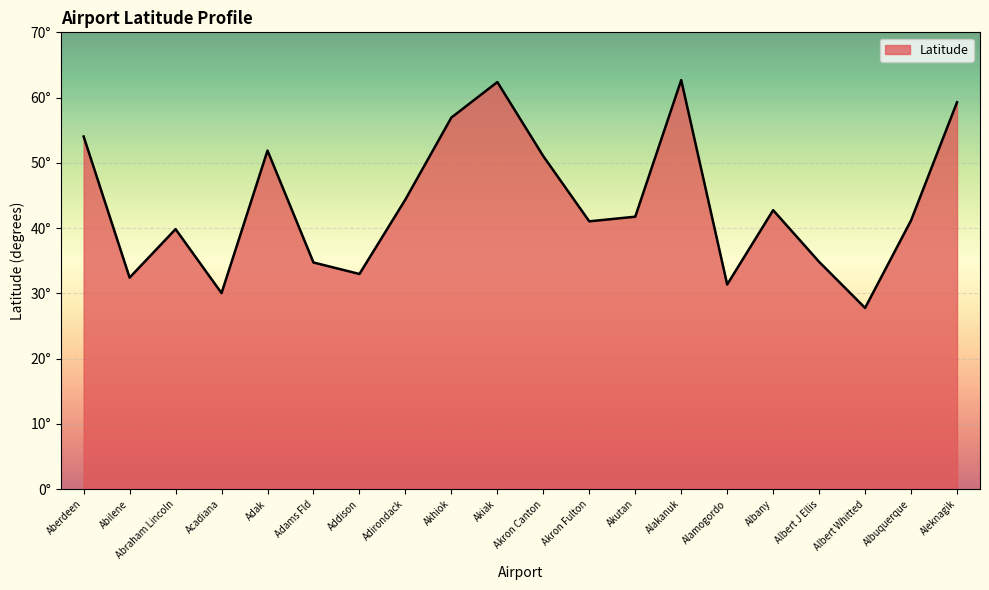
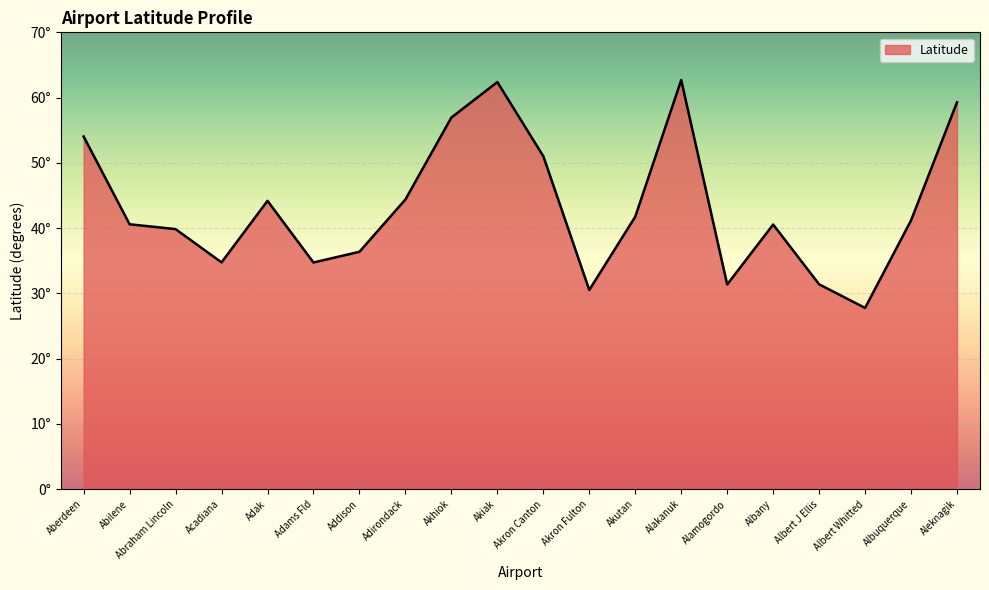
Abilene: 32° -> 41°
Acadiana: 30° -> 35°
Adak: 52° -> 44°
Addison: 33° -> 36°
Akron Fulton: 41° -> 31°
Albany: 43° -> 41°
Albert J Ellis: 35° -> 31°
